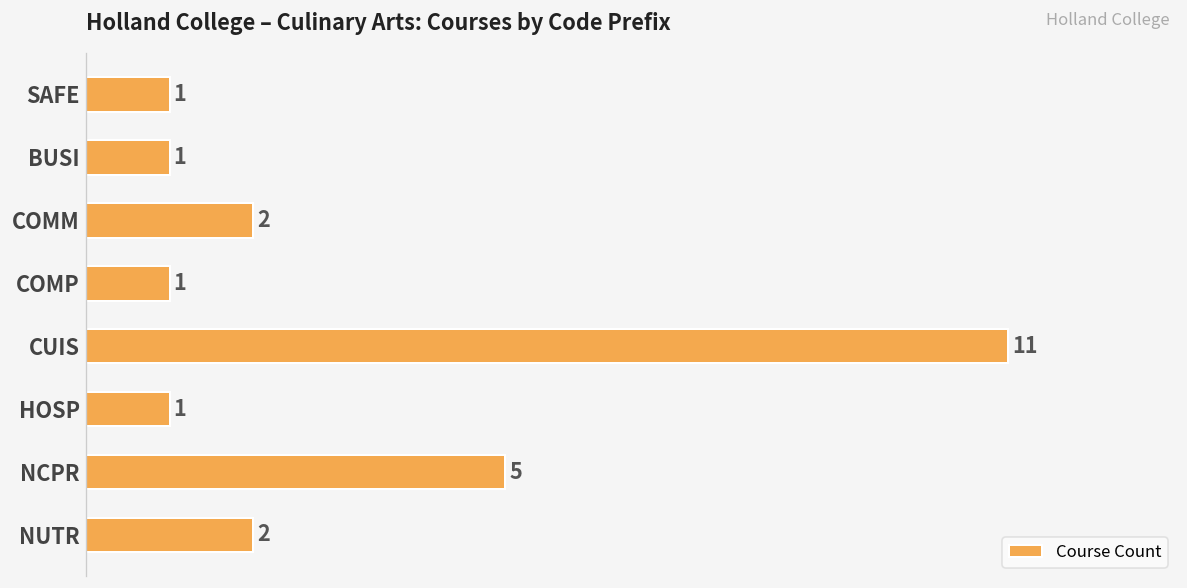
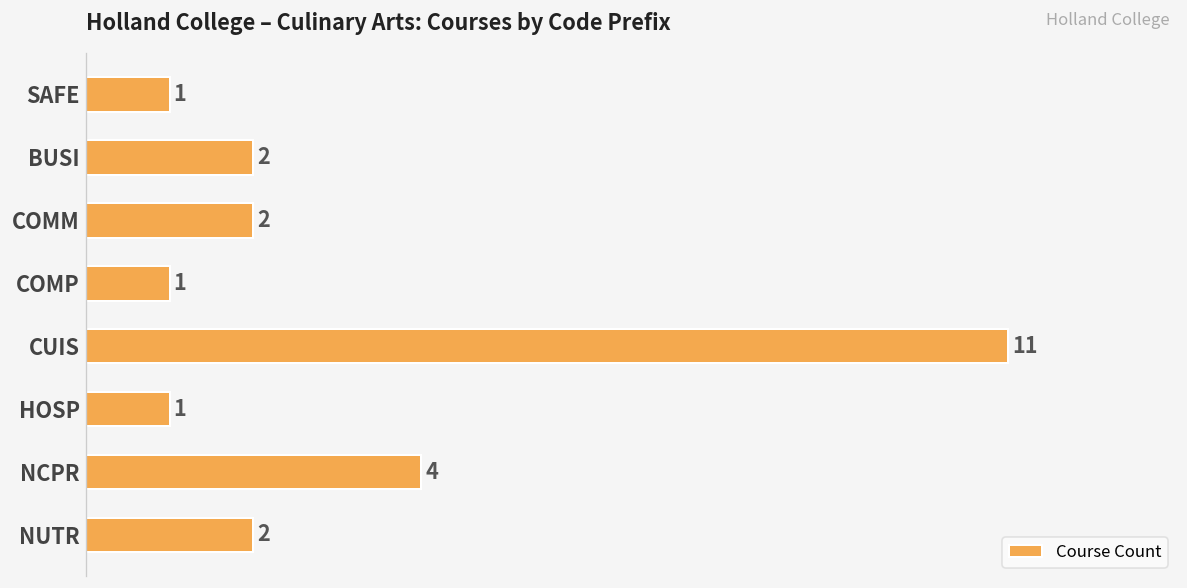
BUSI: 1 -> 2
NCPR: 5 -> 4
